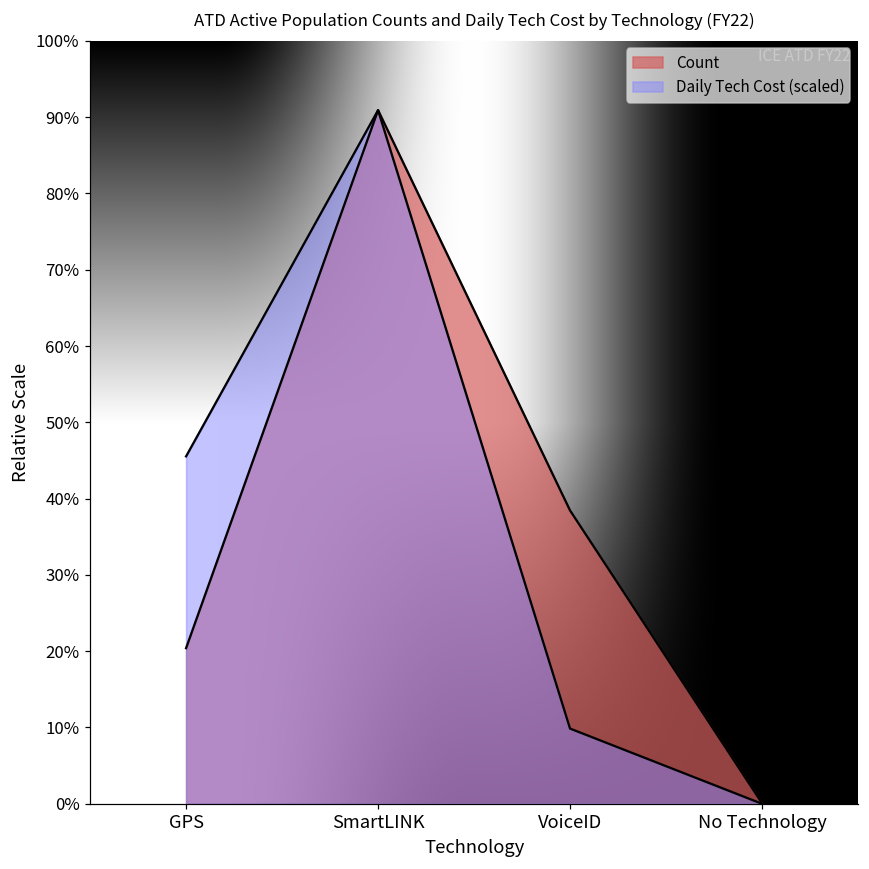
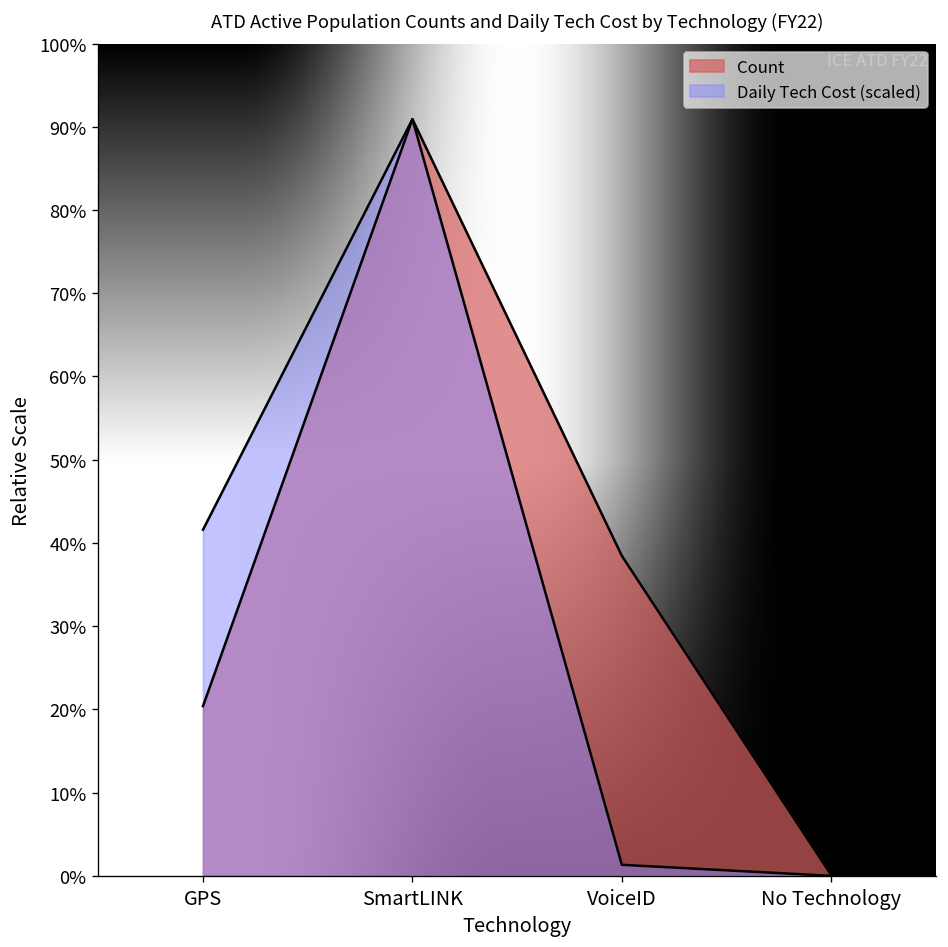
Daily Tech Cost (scaled), GPS: 46% -> 42%
Daily Tech Cost (scaled), VoiceID: 10% -> 1%
